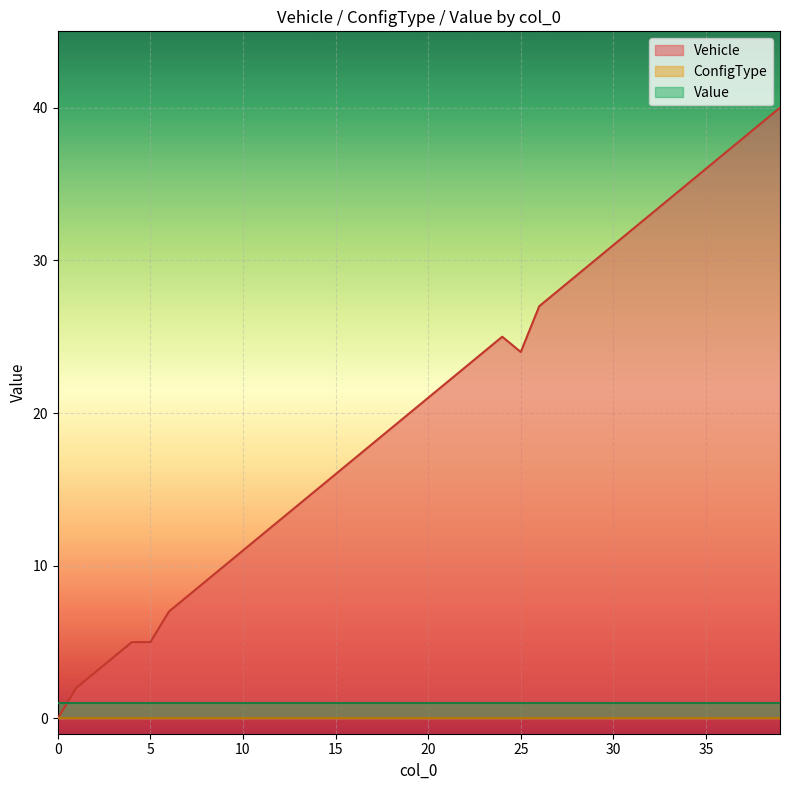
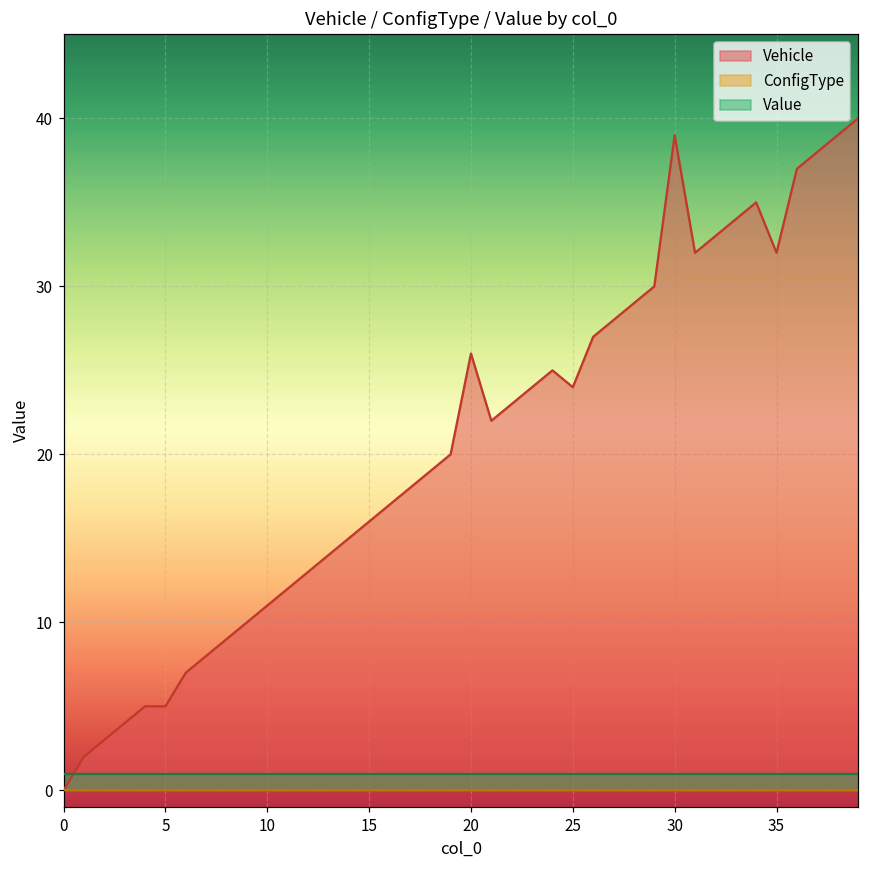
Vehicle, 20: 21 -> 26
Vehicle, 30: 31 -> 39
Vehicle, 35: 36 -> 32
